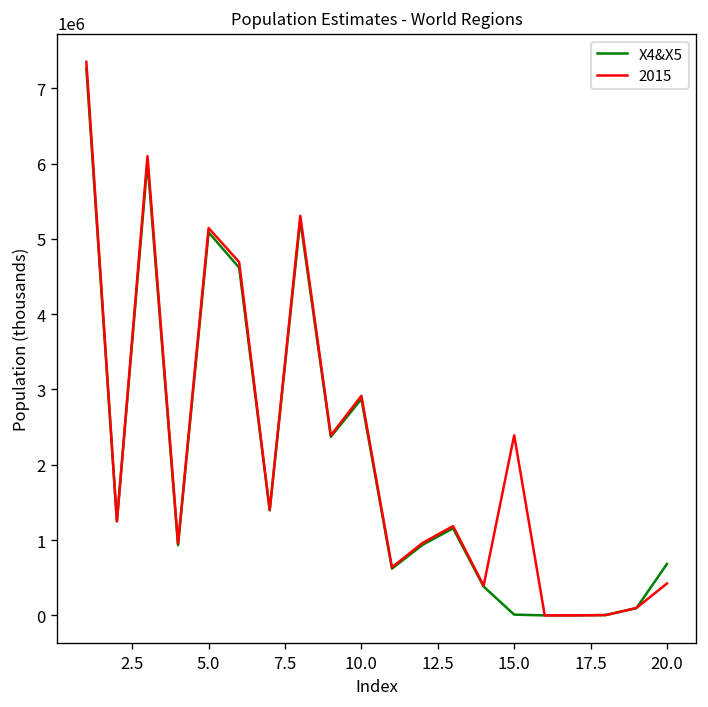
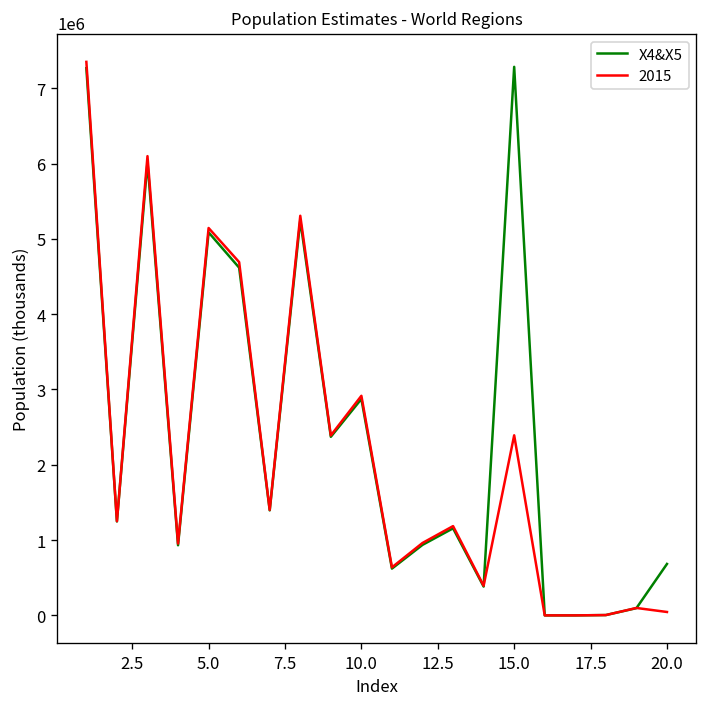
X4&X5, 15.0: 0 -> 7300000
2015, 20.0: 400000 -> 0
